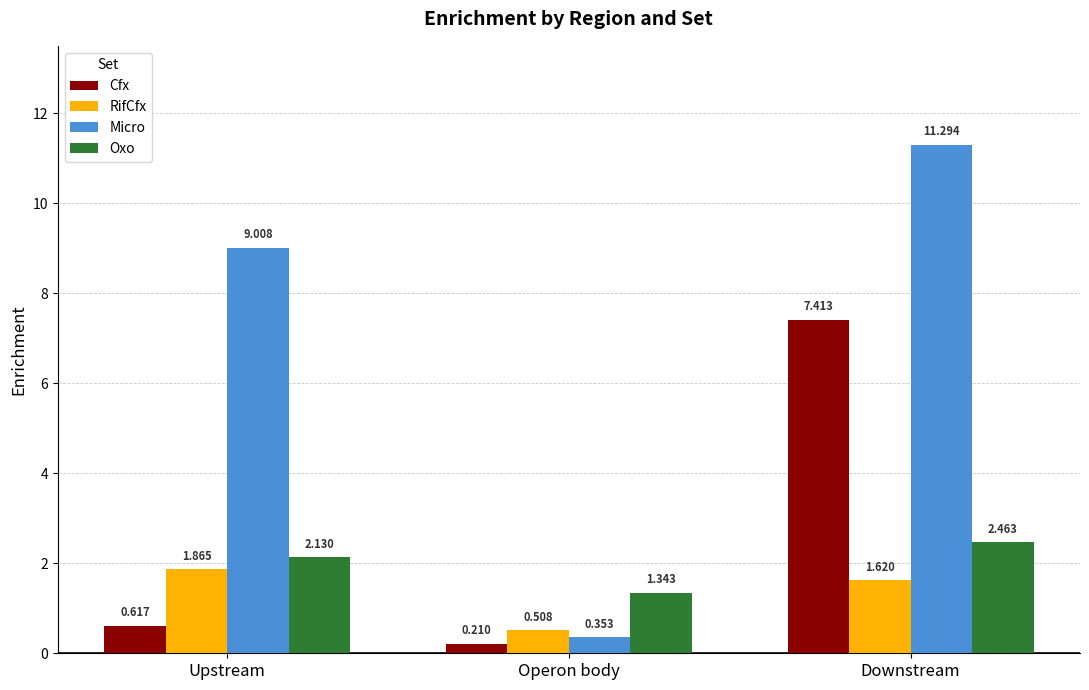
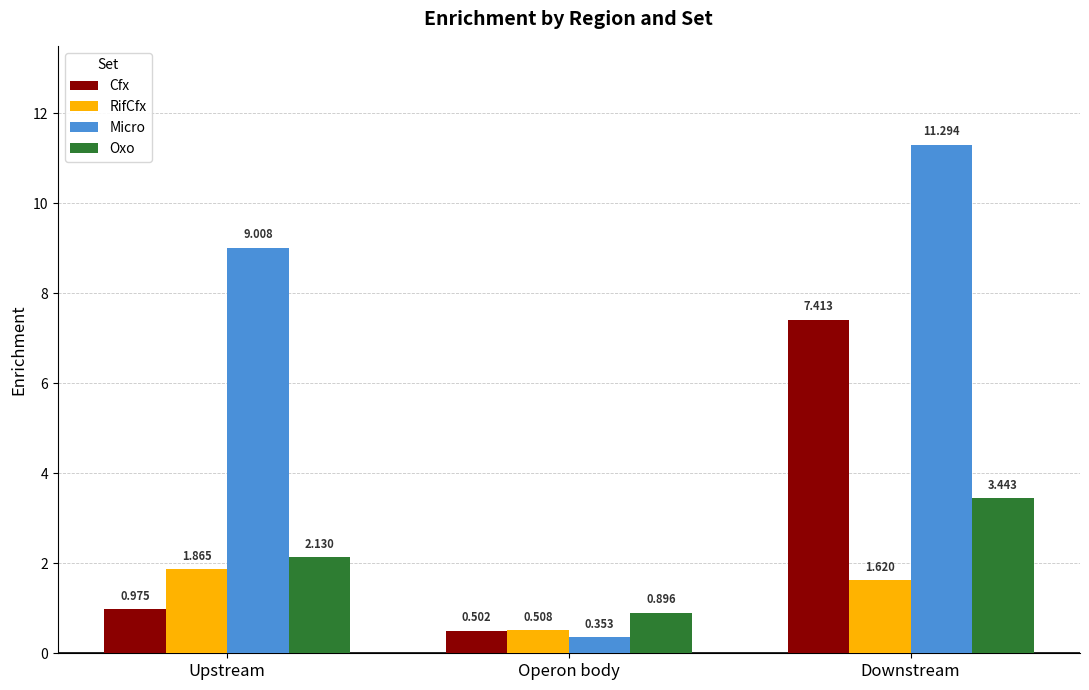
Cfx, Upstream: 0.617 -> 0.975
Cfx, Operon body: 0.210 -> 0.502
Oxo, Operon body: 1.343 -> 0.896
Oxo, Downstream: 2.463 -> 3.443
